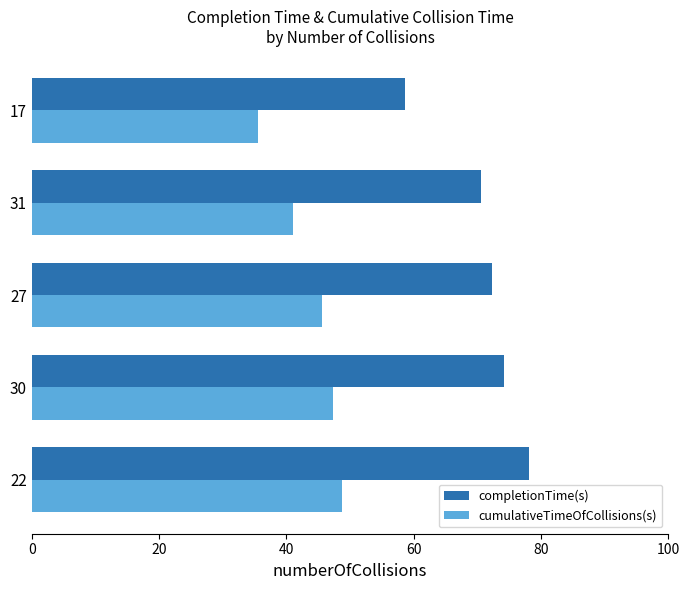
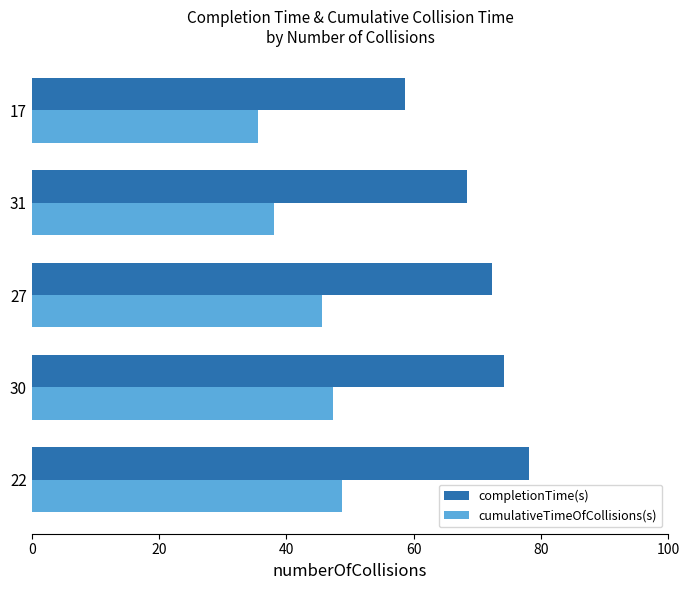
completionTime(s), 31: 71 -> 68
cumulativeTimeOfCollisions(s), 31: 41 -> 38
